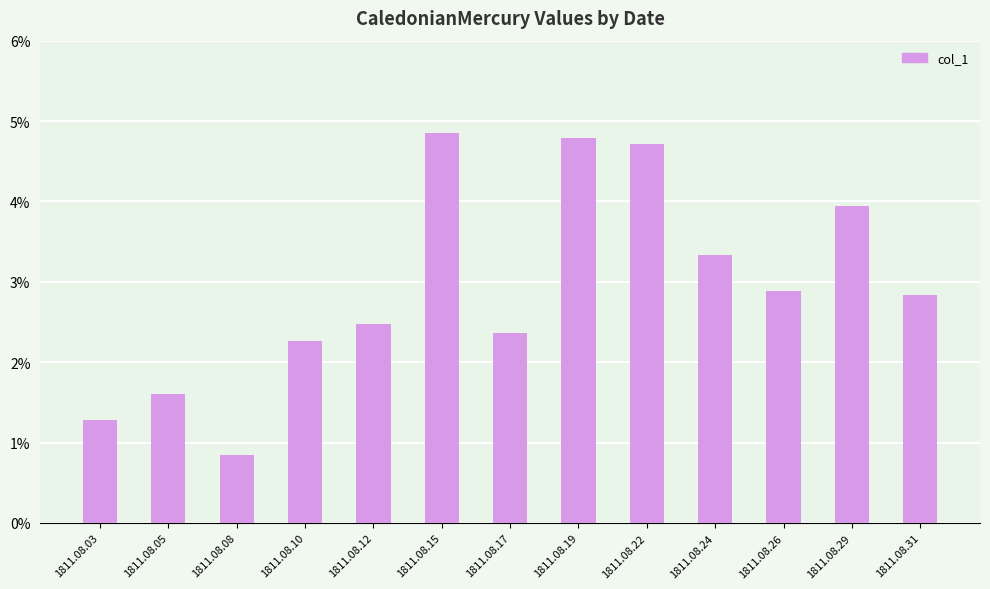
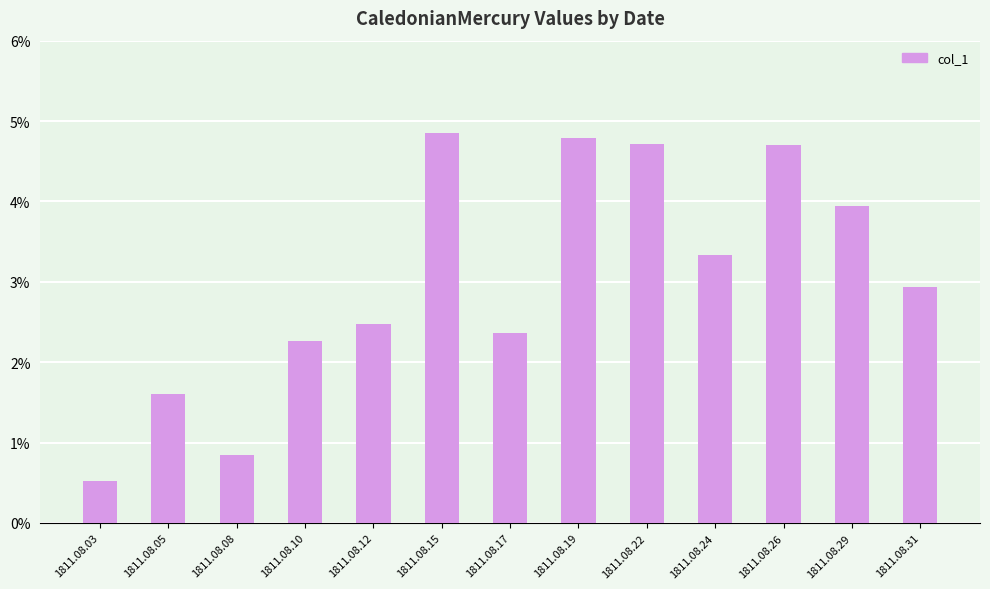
1811.08.03: 1.3% -> 0.5%
1811.08.26: 2.9% -> 4.7%
1811.08.31: 2.8% -> 2.9%
